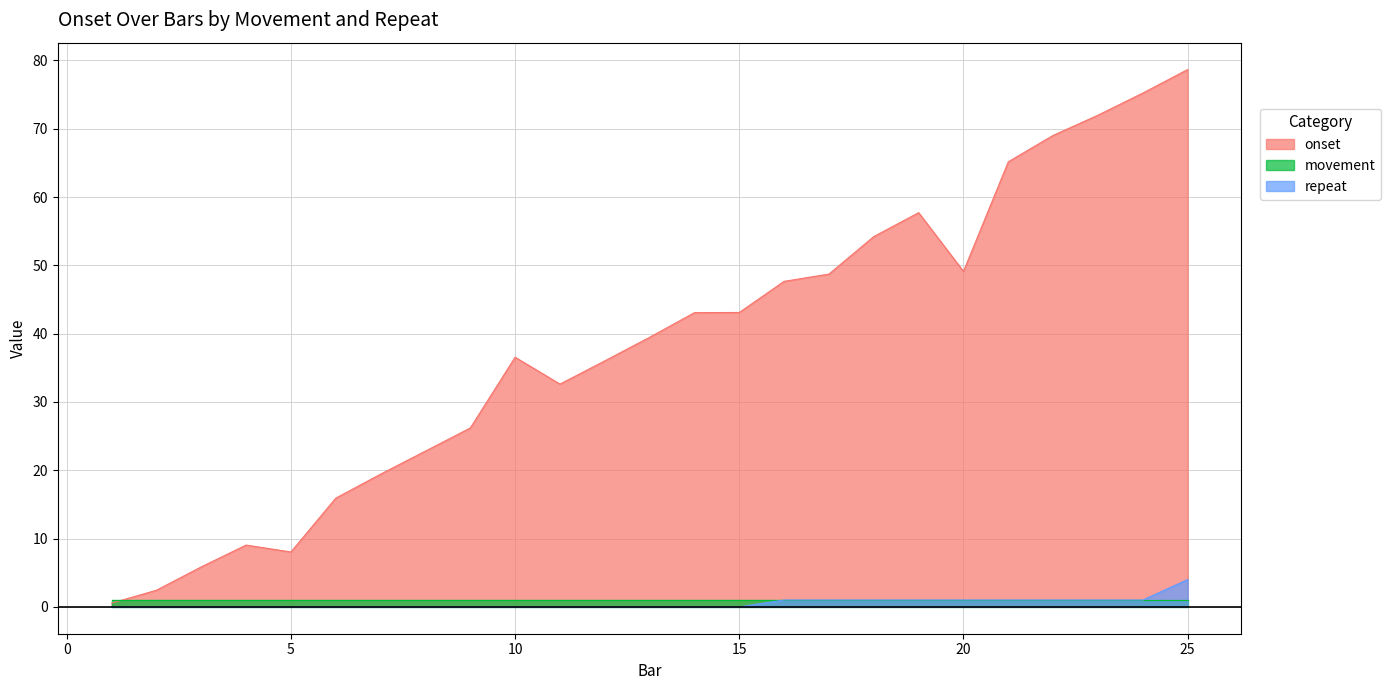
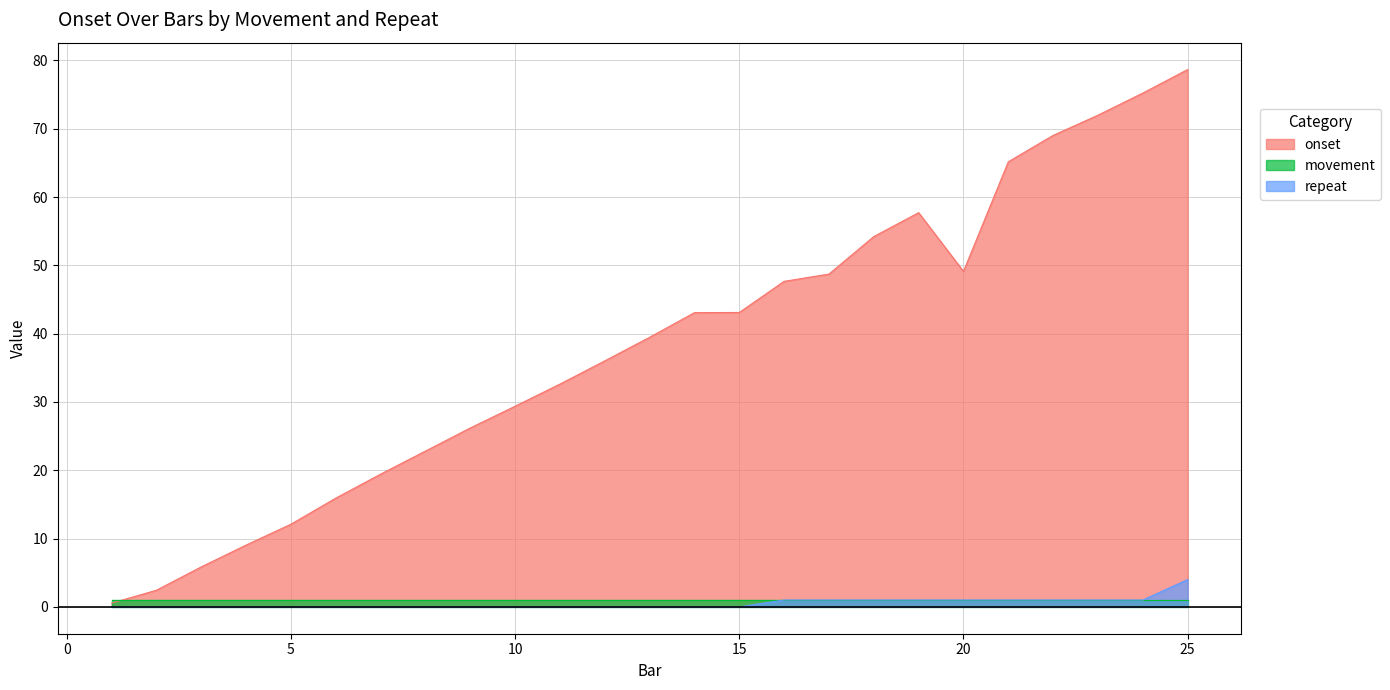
onset, 5: 8 -> 12
onset, 10: 37 -> 29
